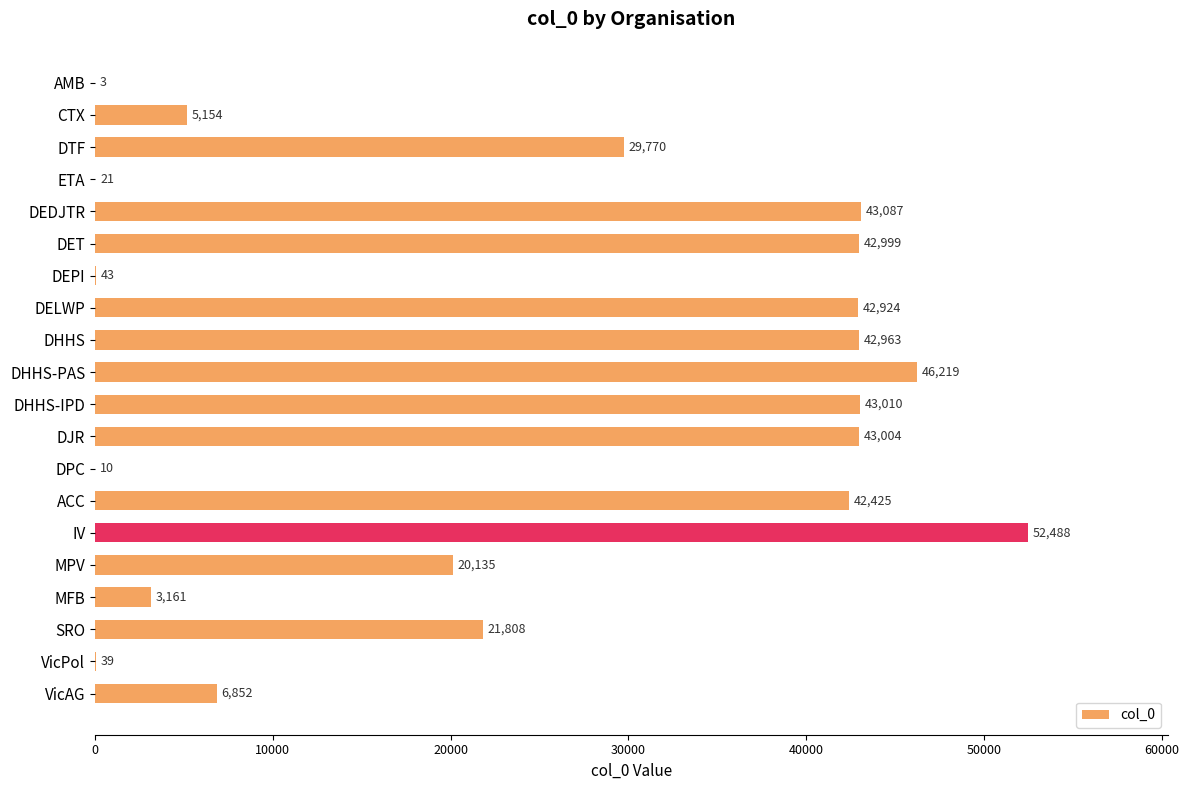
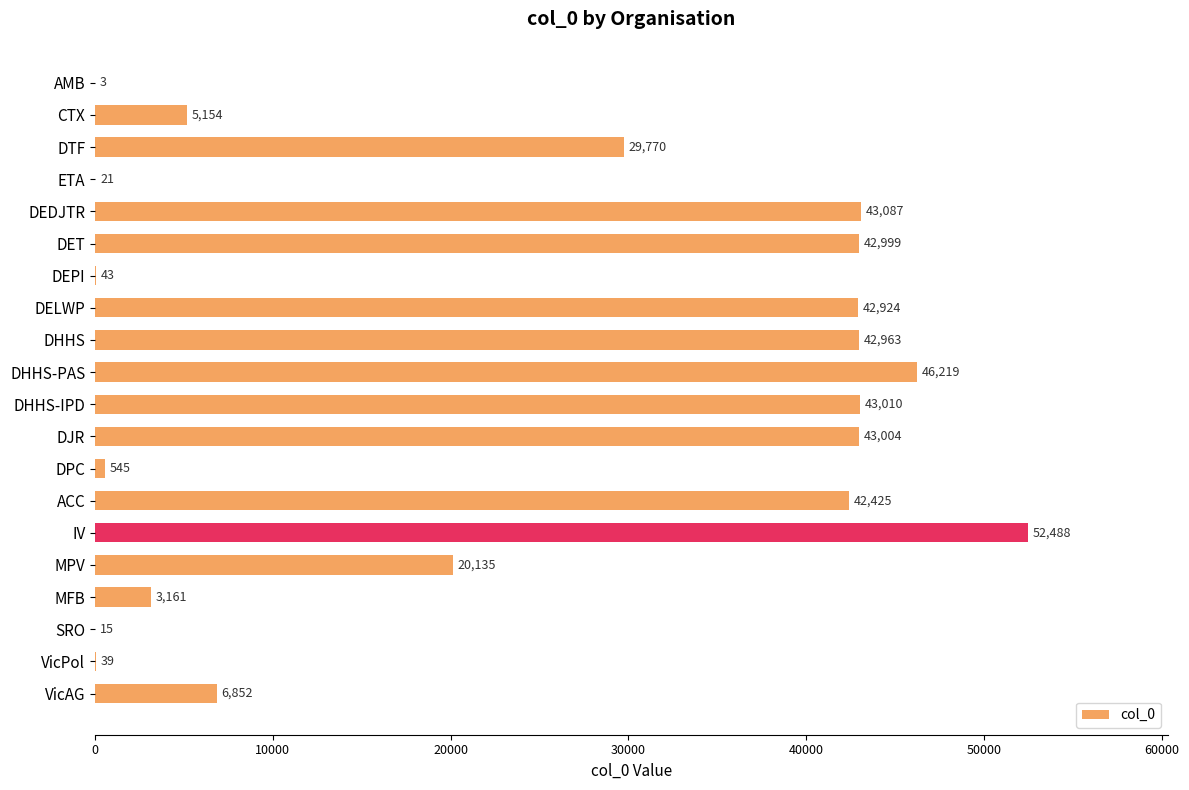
DPC: 10 -> 545
SRO: 21,808 -> 15
